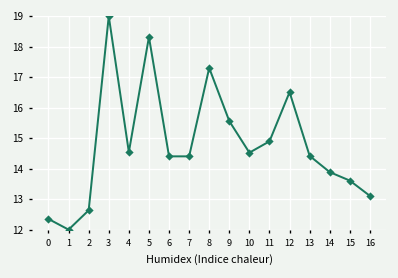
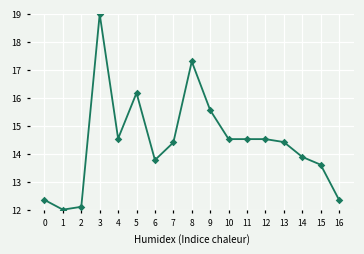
2: 12.6 -> 12.1
5: 18.3 -> 16.2
6: 14.4 -> 13.8
11: 14.9 -> 14.5
12: 16.5 -> 14.5
16: 13.1 -> 12.3
